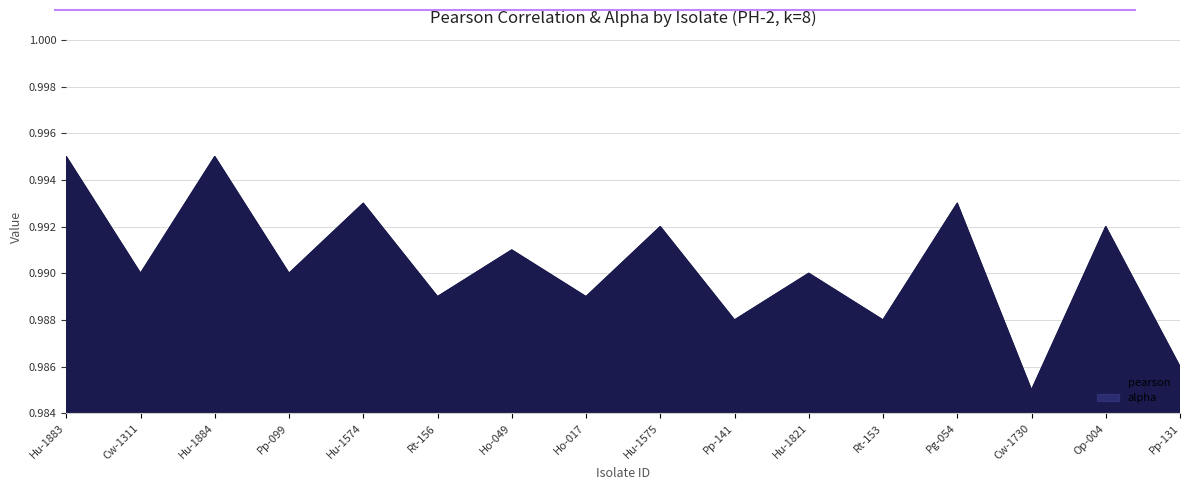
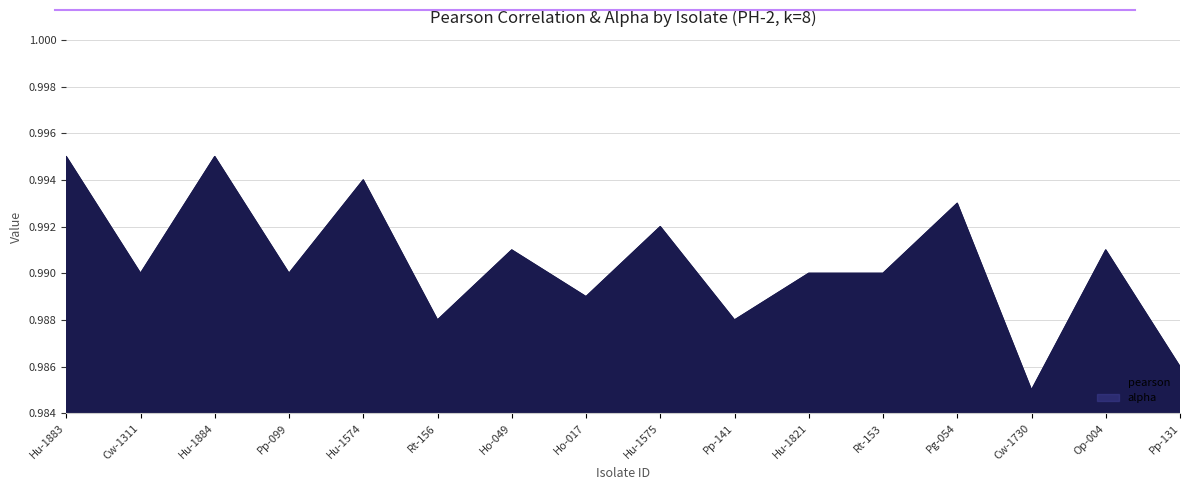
pearson, Hu-1574: 0.993 -> 0.994
pearson, Rt-156: 0.989 -> 0.988
pearson, Rt-153: 0.988 -> 0.990
pearson, Op-004: 0.992 -> 0.991
